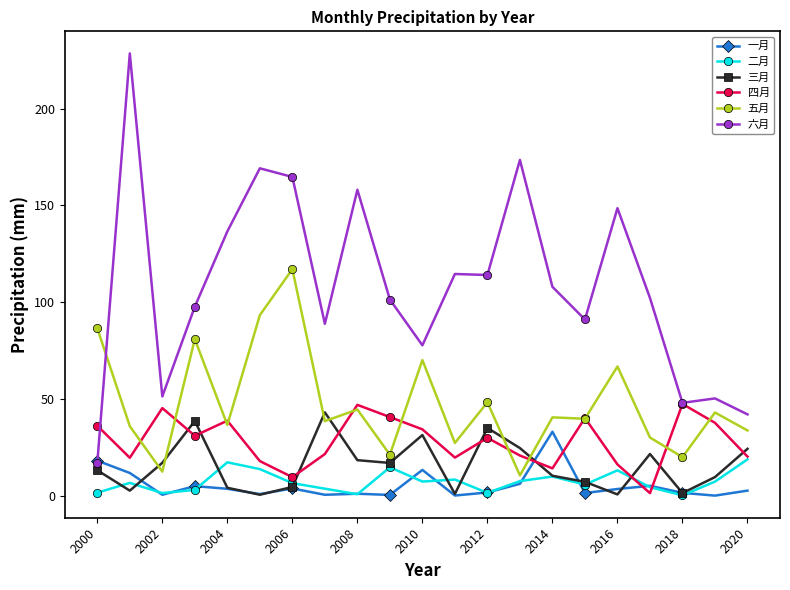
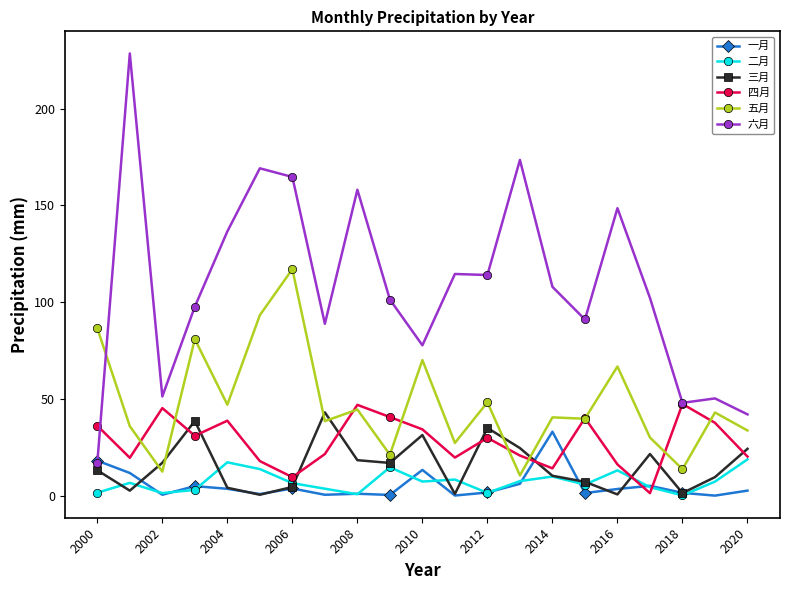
五月, 2004: 37 -> 47
五月, 2018: 20 -> 14
